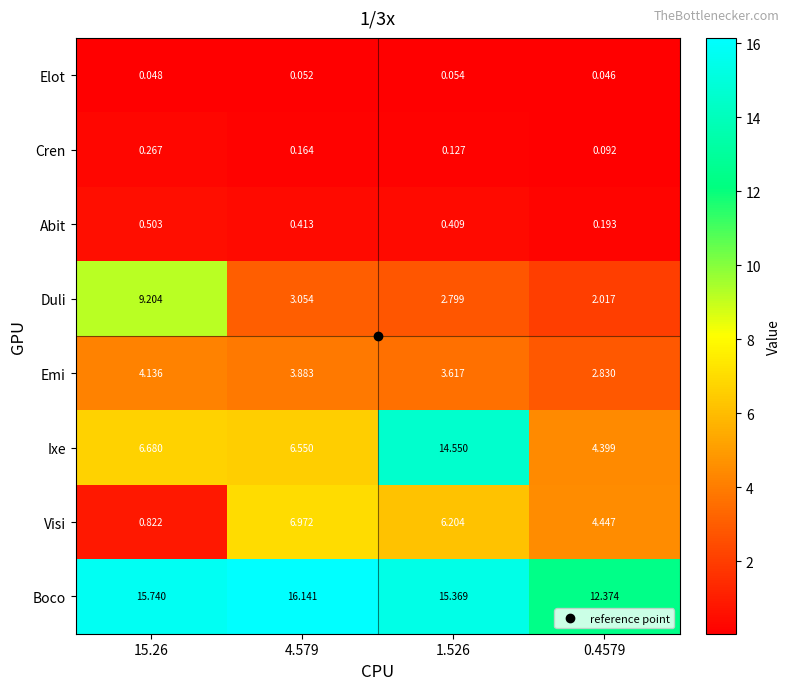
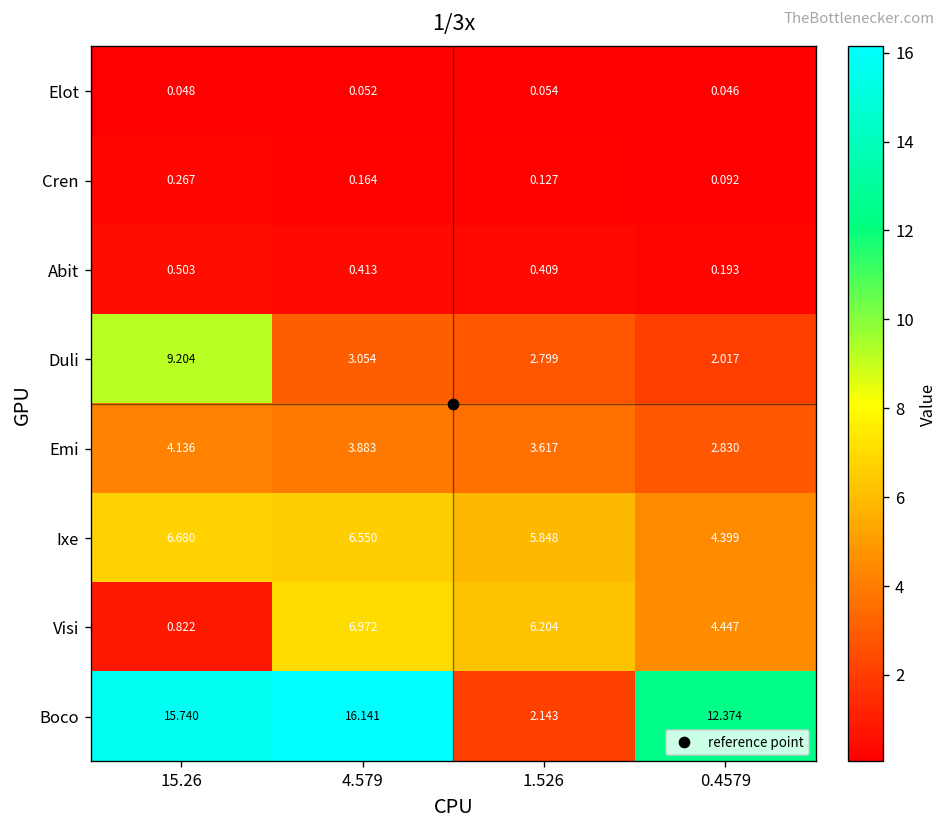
Ixe, 1.526: 14.550 -> 5.848
Boco, 1.526: 15.369 -> 2.143
